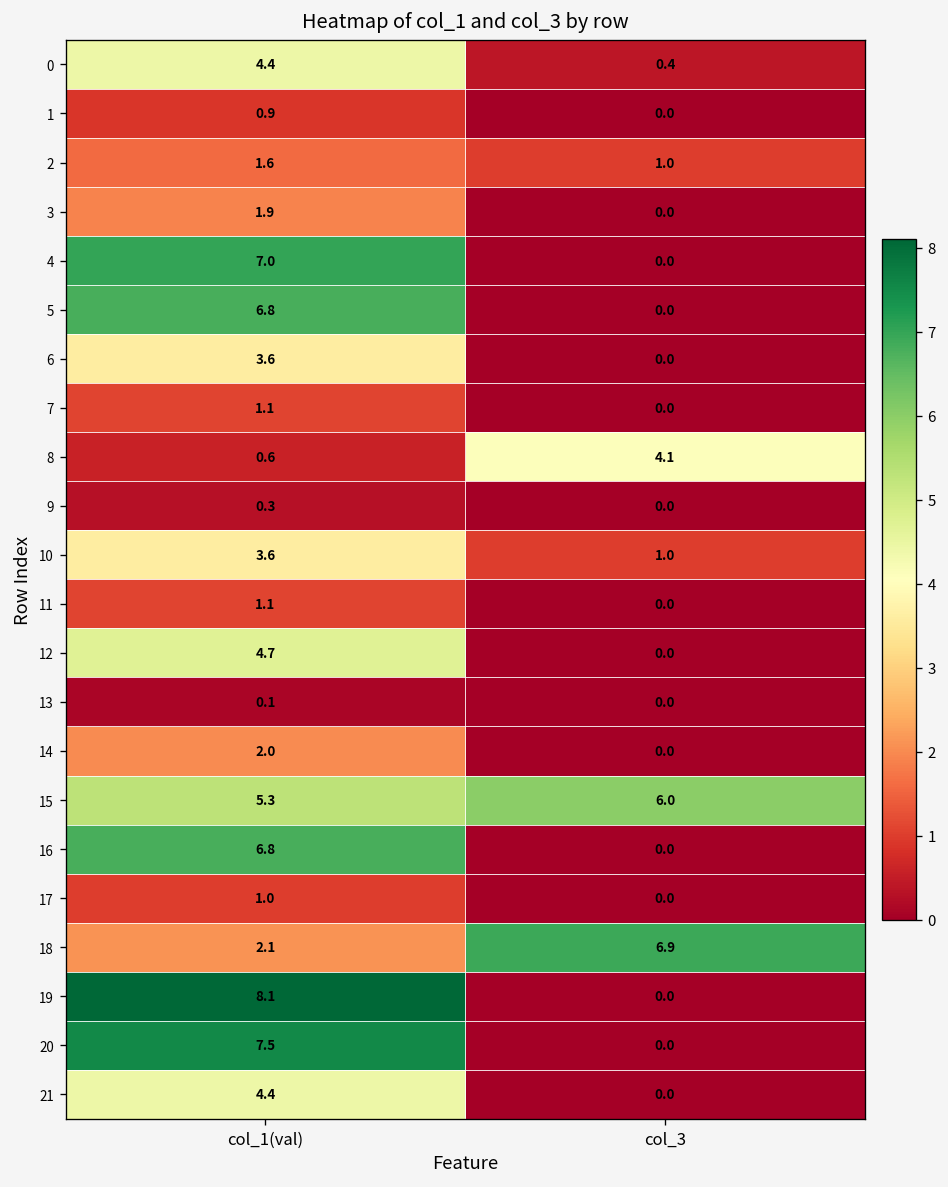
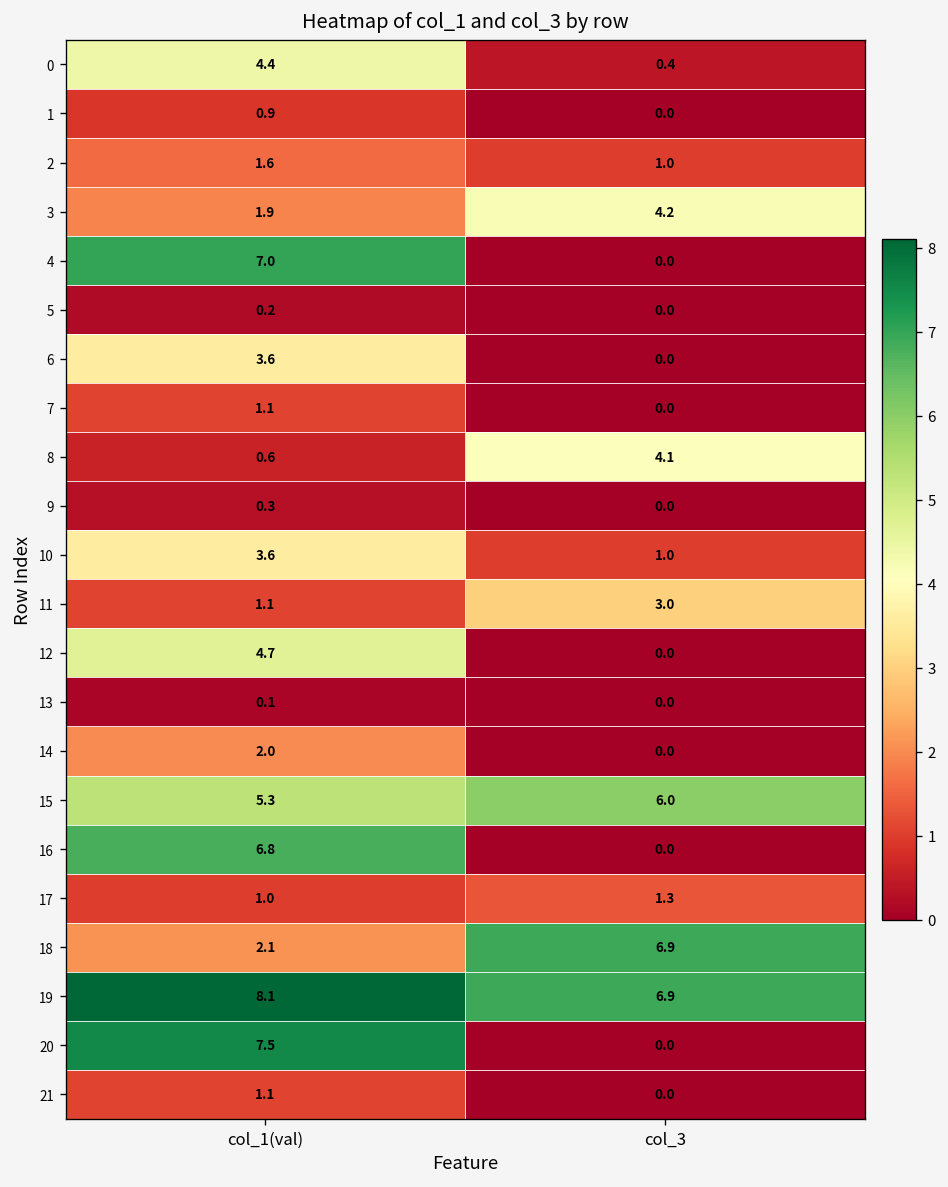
3, col_3: 0.0 -> 4.2
5, col_1(val): 6.8 -> 0.2
11, col_3: 0.0 -> 3.0
17, col_3: 0.0 -> 1.3
19, col_3: 0.0 -> 6.9
21, col_1(val): 4.4 -> 1.1
